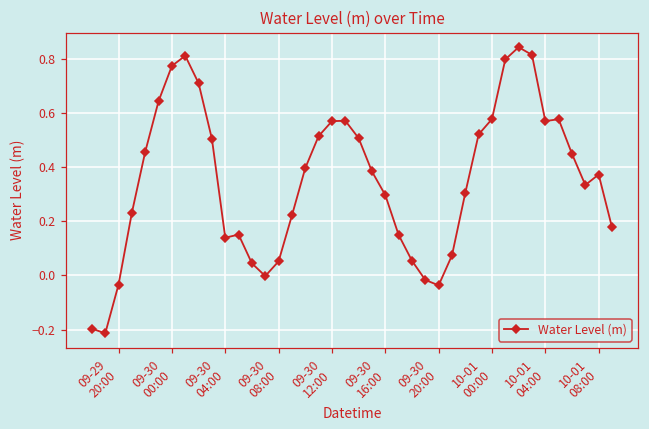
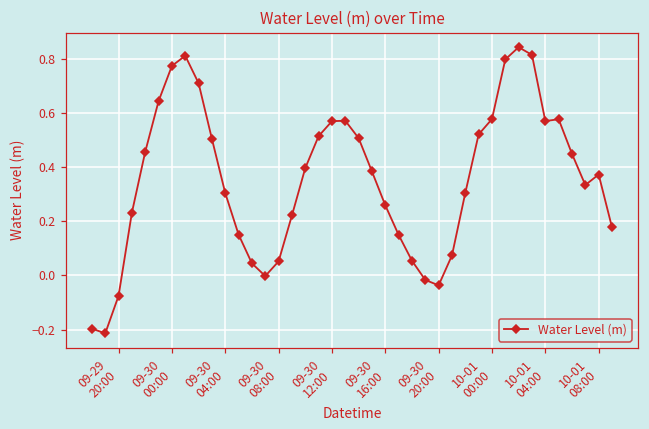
09-29 20:00: -0.03 -> -0.08
09-30 04:00: 0.14 -> 0.30
09-30 16:00: 0.30 -> 0.26
